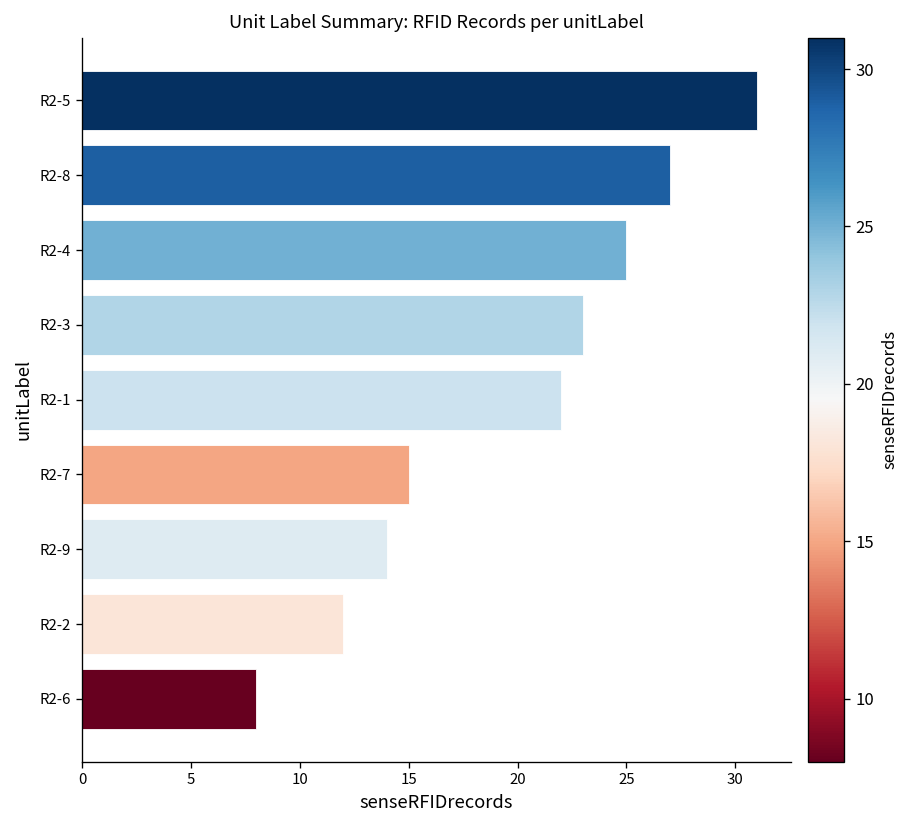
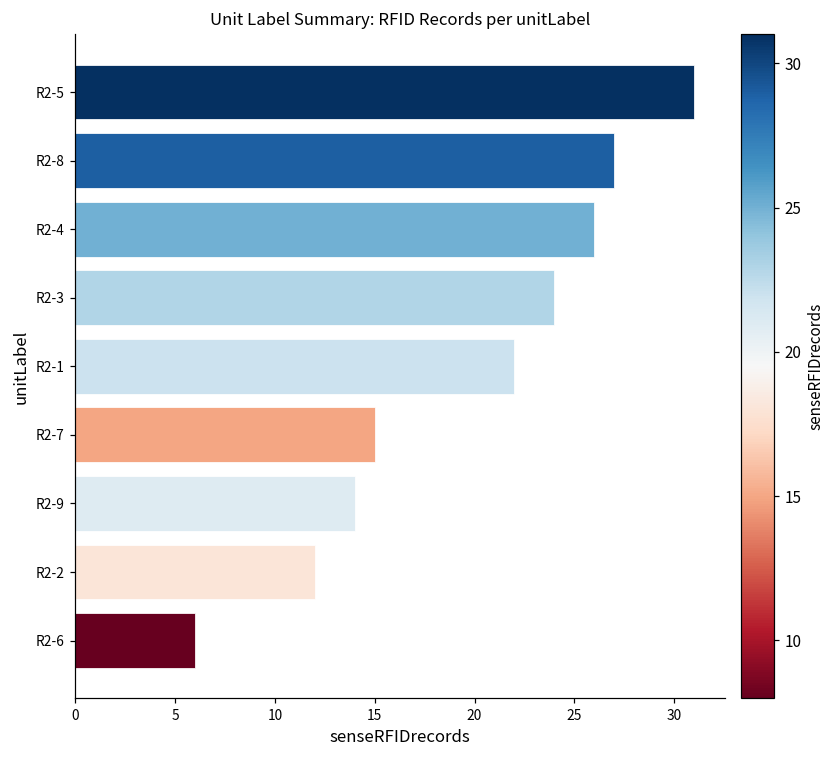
R2-4: 25 -> 26
R2-3: 23 -> 24
R2-6: 8 -> 6
